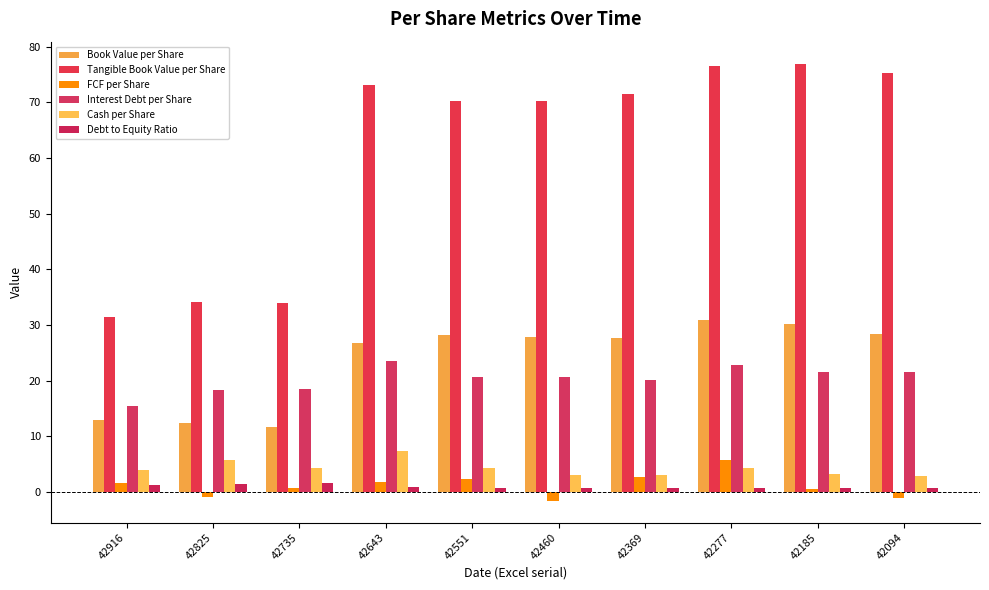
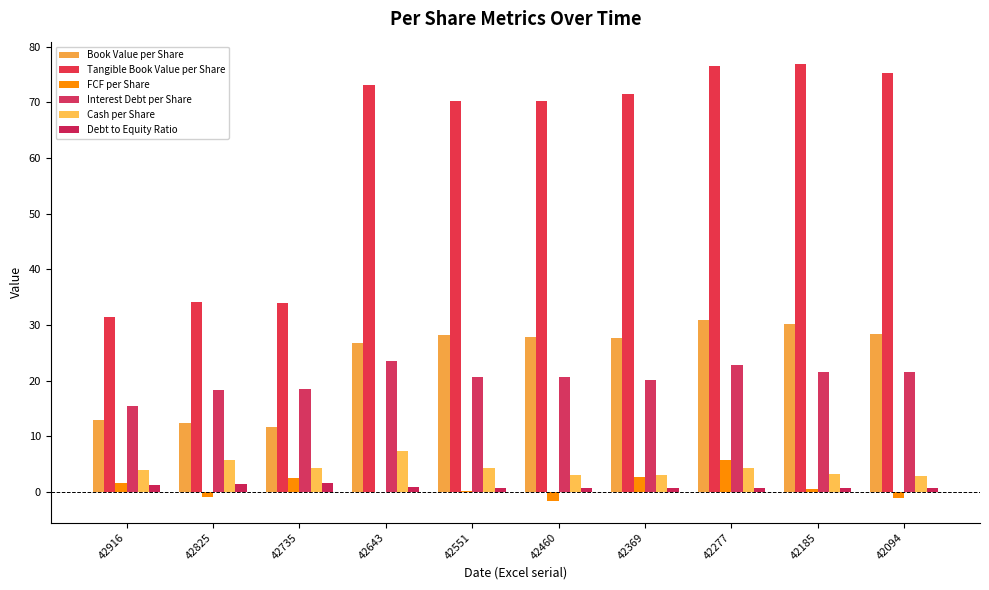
FCF per Share, 42735: 1 -> 3
FCF per Share, 42643: 2 -> 0
FCF per Share, 42551: 2 -> 0
